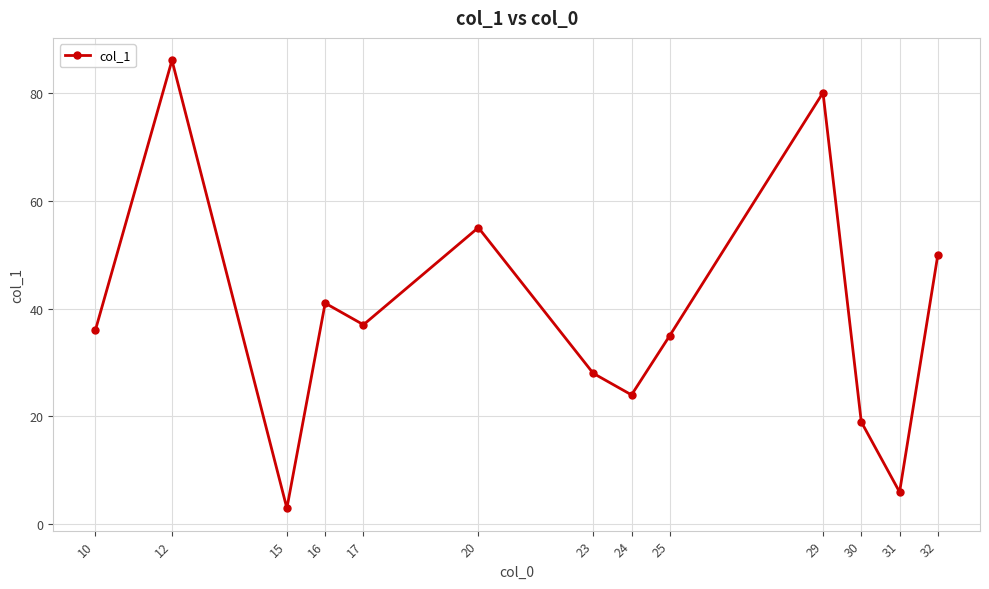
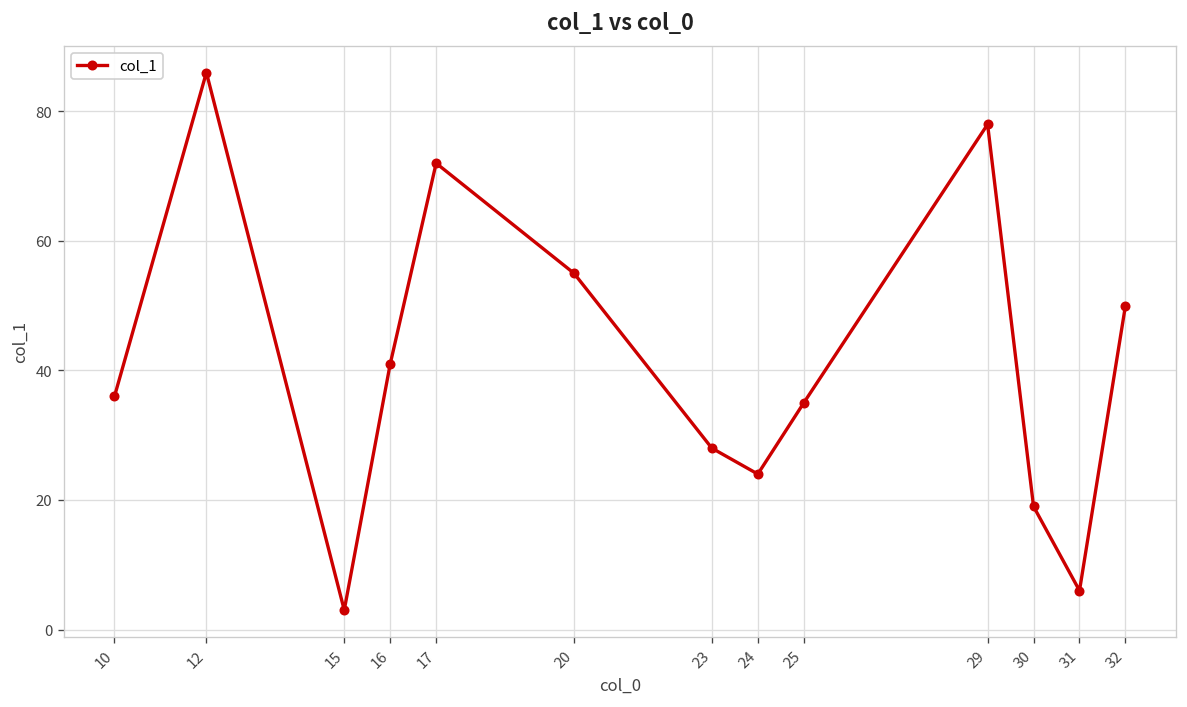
17: 37 -> 72
29: 80 -> 78
